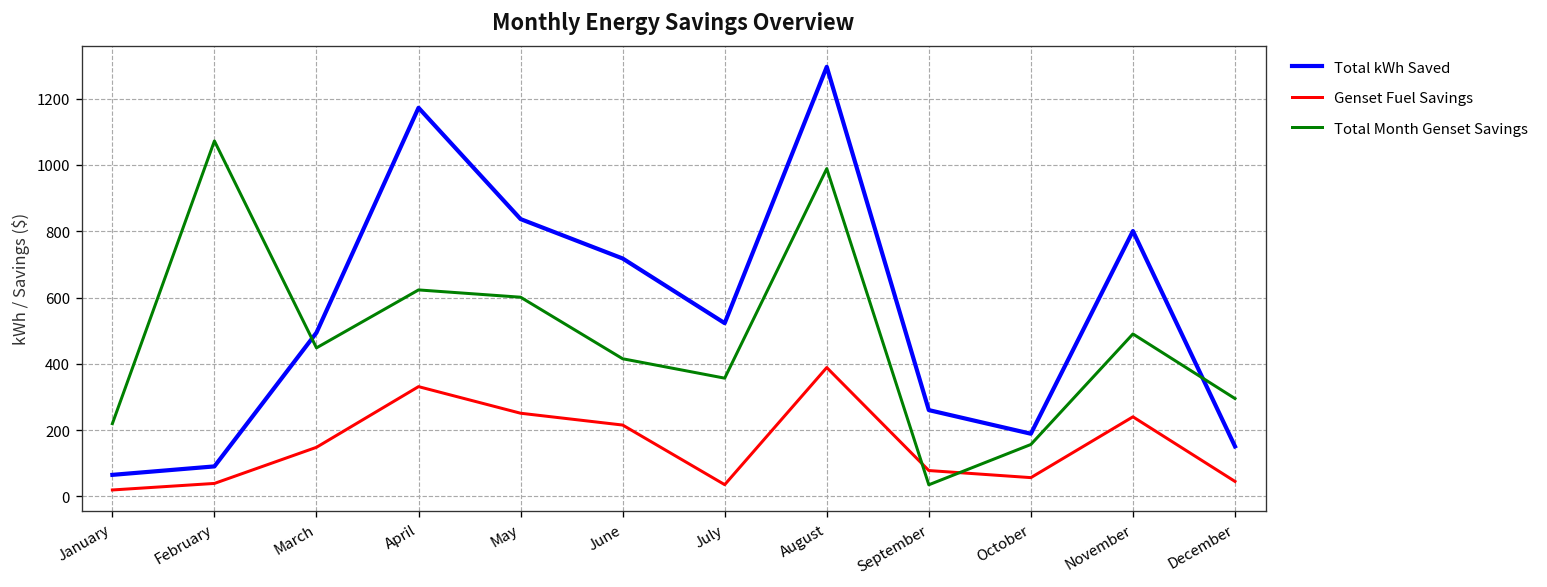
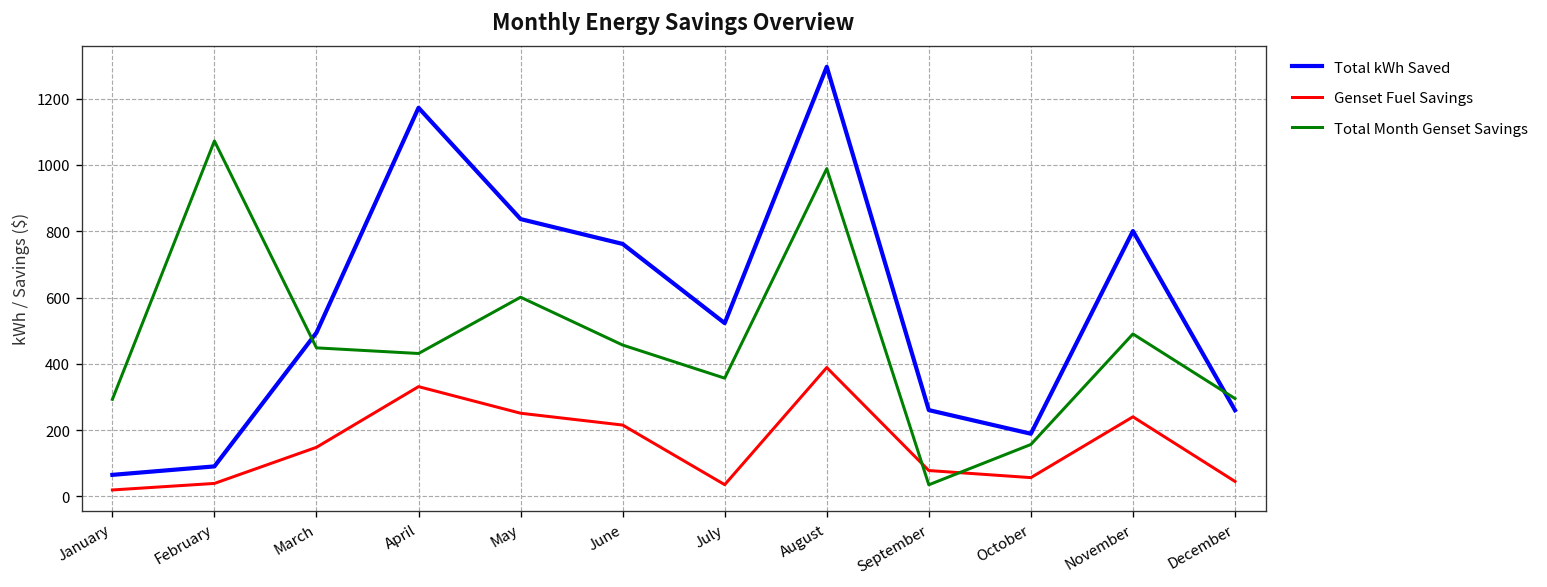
Total Month Genset Savings, January: 220 -> 290
Total Month Genset Savings, April: 620 -> 430
Total kWh Saved, June: 720 -> 760
Total Month Genset Savings, June: 420 -> 460
Total kWh Saved, December: 150 -> 260
